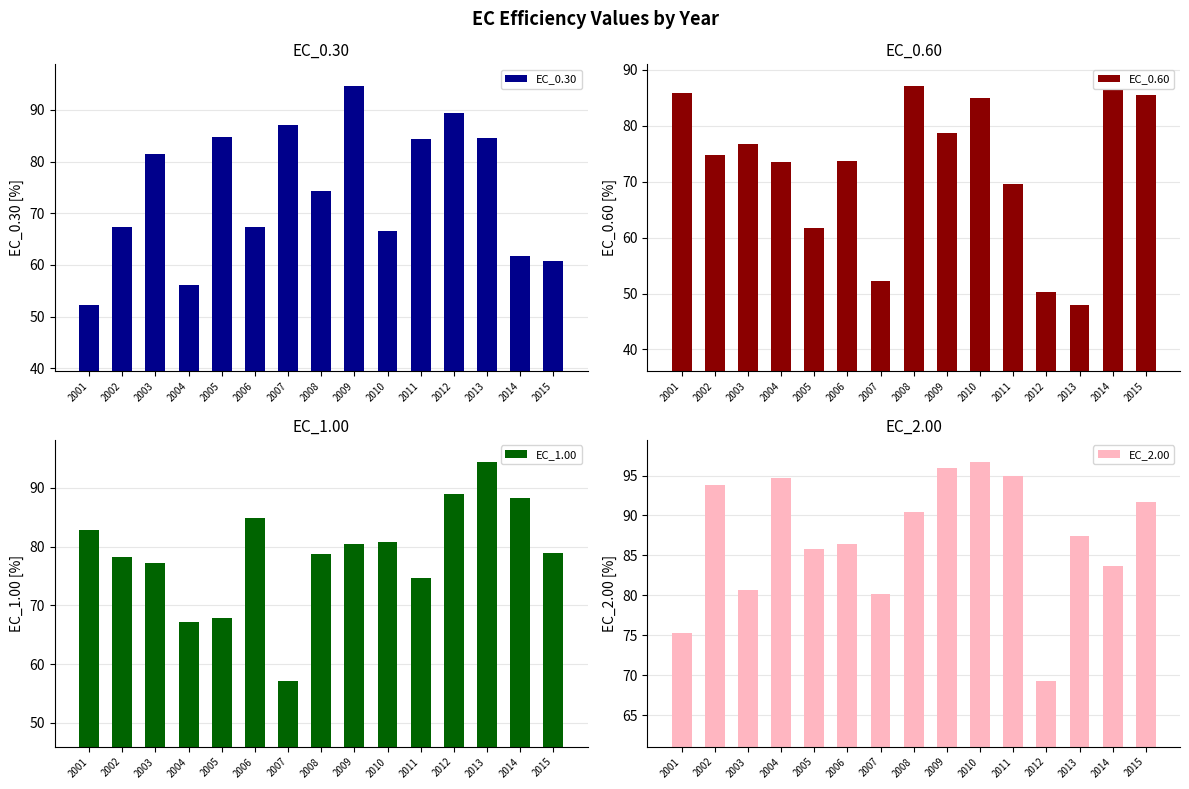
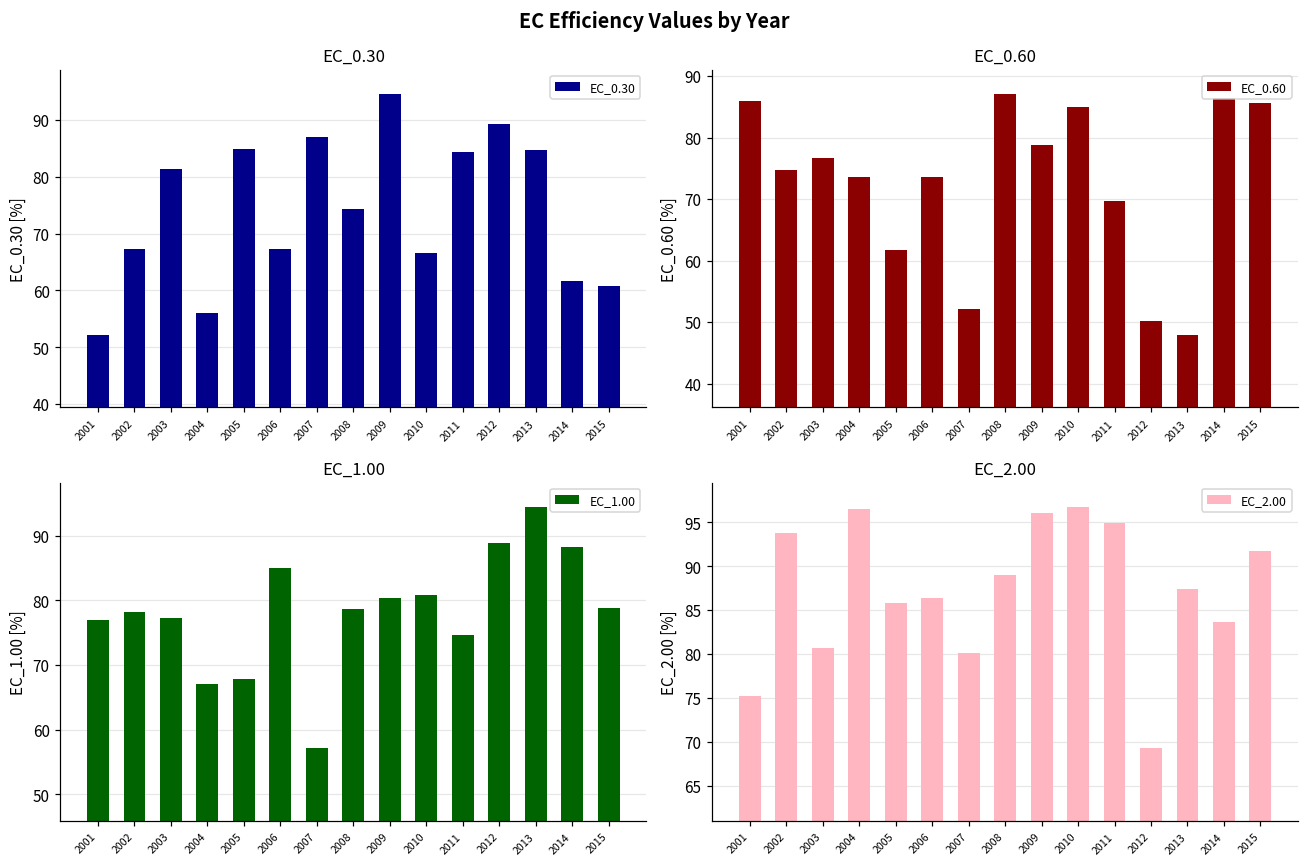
EC_1.00, 2001: 83 -> 77
EC_2.00, 2004: 95 -> 96
EC_2.00, 2008: 90 -> 89
